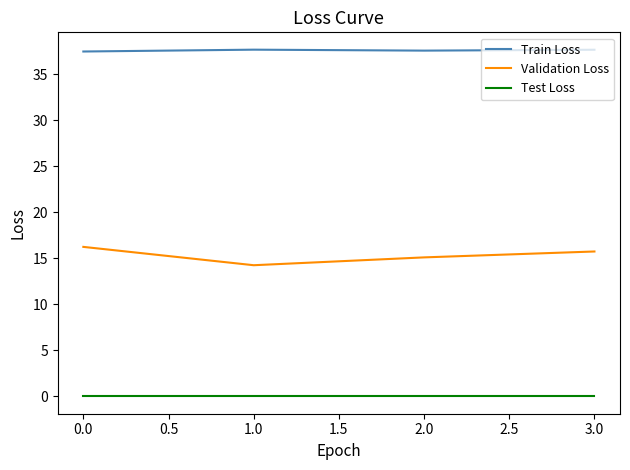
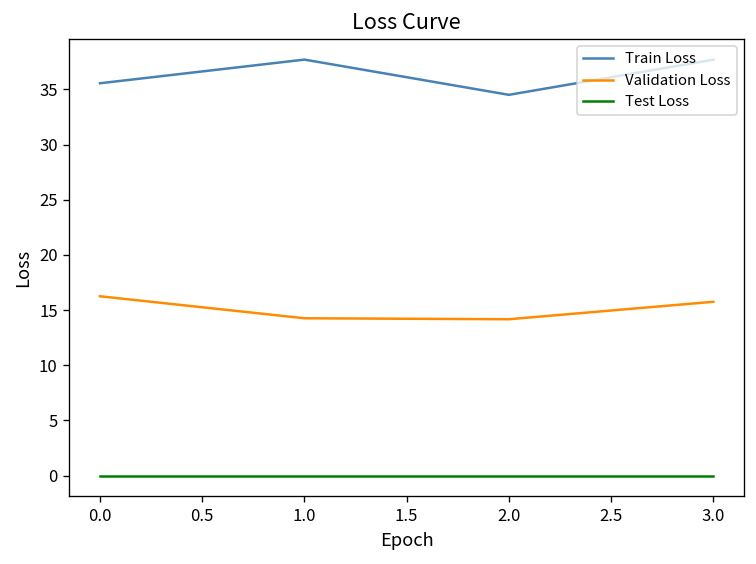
Train Loss, 0.0: 37 -> 36
Train Loss, 2.0: 38 -> 34
Validation Loss, 2.0: 15 -> 14
